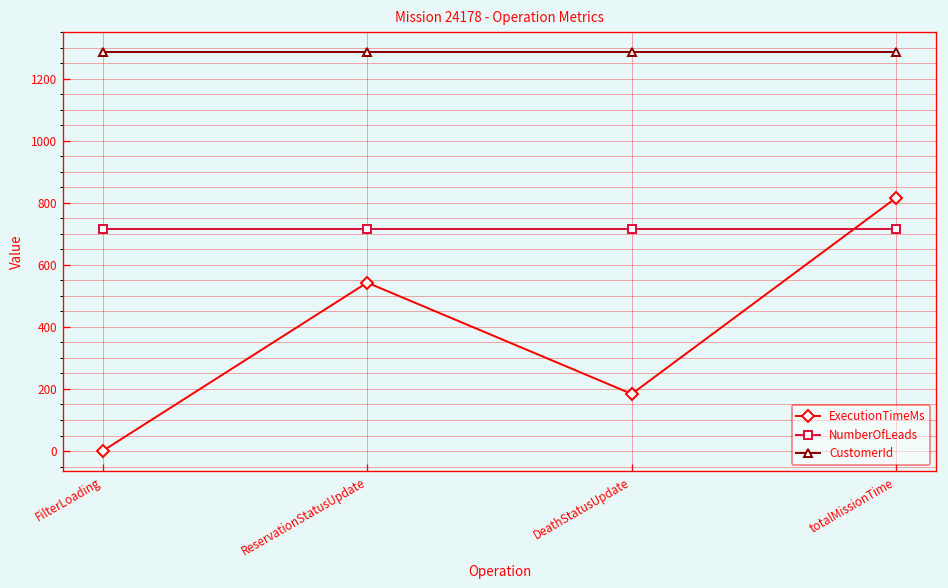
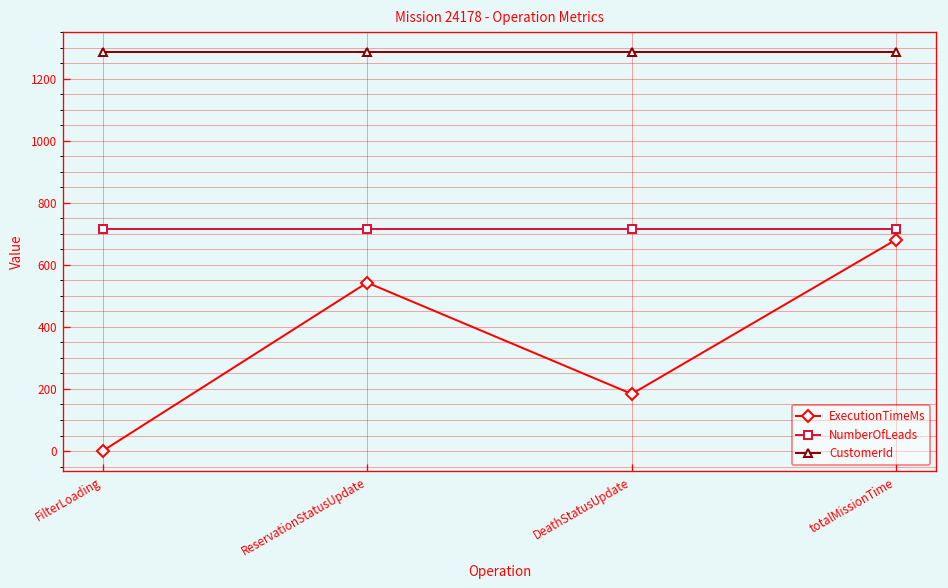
ExecutionTimeMs, totalMissionTime: 820 -> 680
